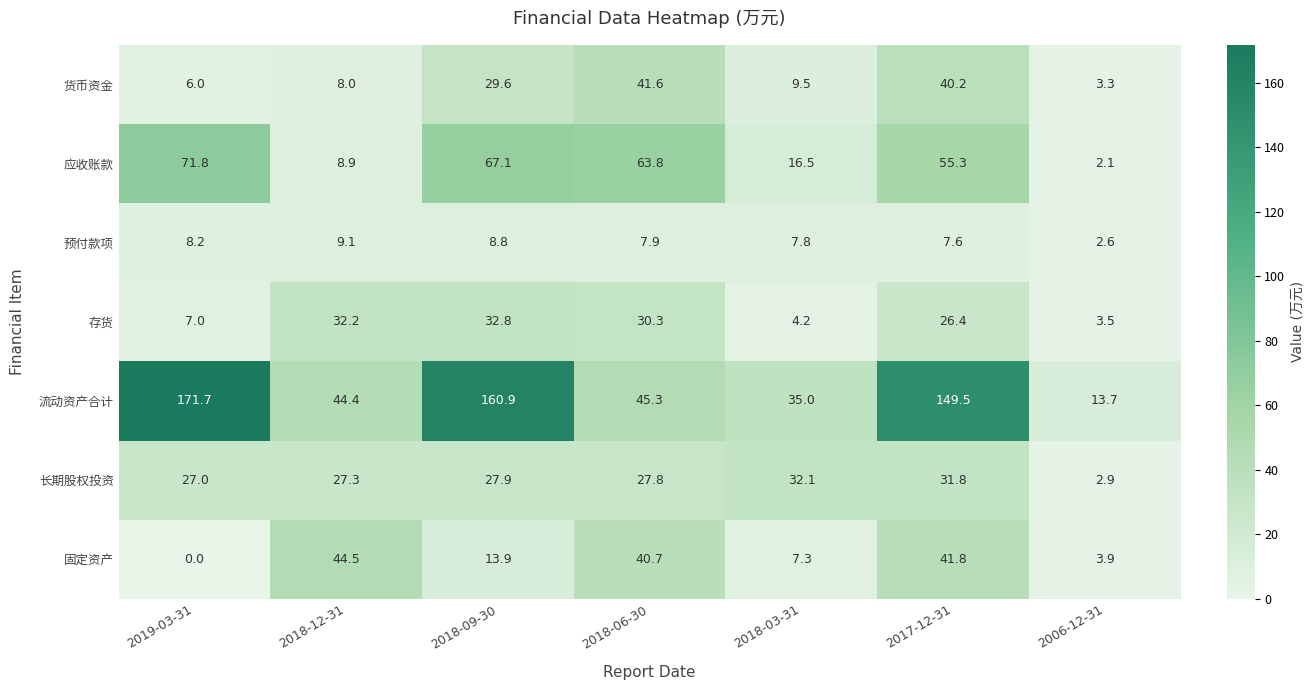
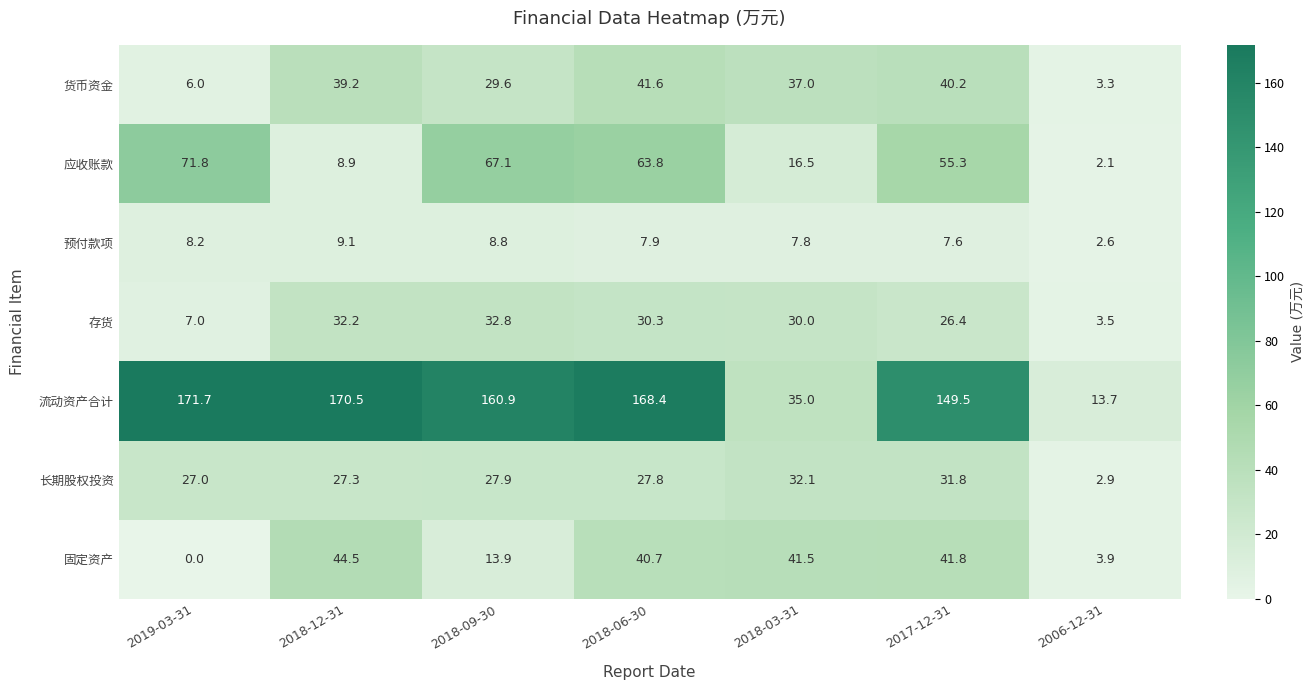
货币资金, 2018-12-31: 8.0 -> 39.2
货币资金, 2018-03-31: 9.5 -> 37.0
存货, 2018-03-31: 4.2 -> 30.0
流动资产合计, 2018-12-31: 44.4 -> 170.5
流动资产合计, 2018-06-30: 45.3 -> 168.4
固定资产, 2018-03-31: 7.3 -> 41.5
